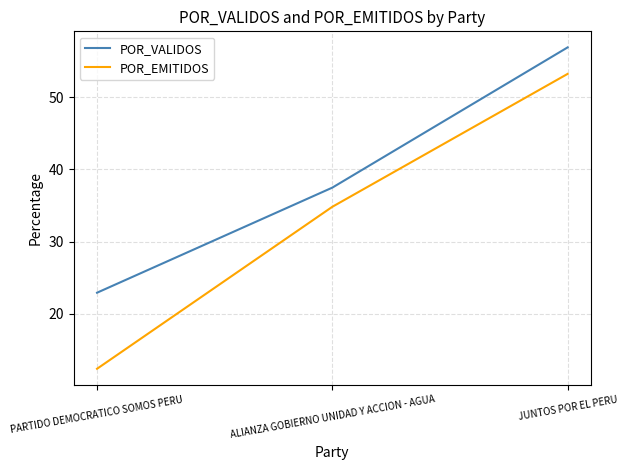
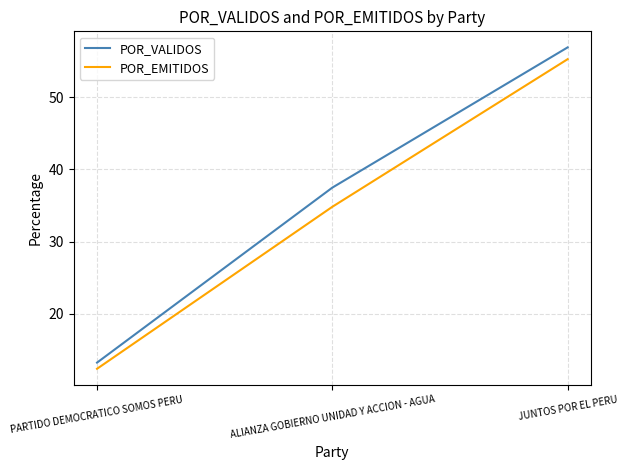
POR_VALIDOS, PARTIDO DEMOCRATICO SOMOS PERU: 23 -> 13
POR_EMITIDOS, JUNTOS POR EL PERU: 53 -> 55
